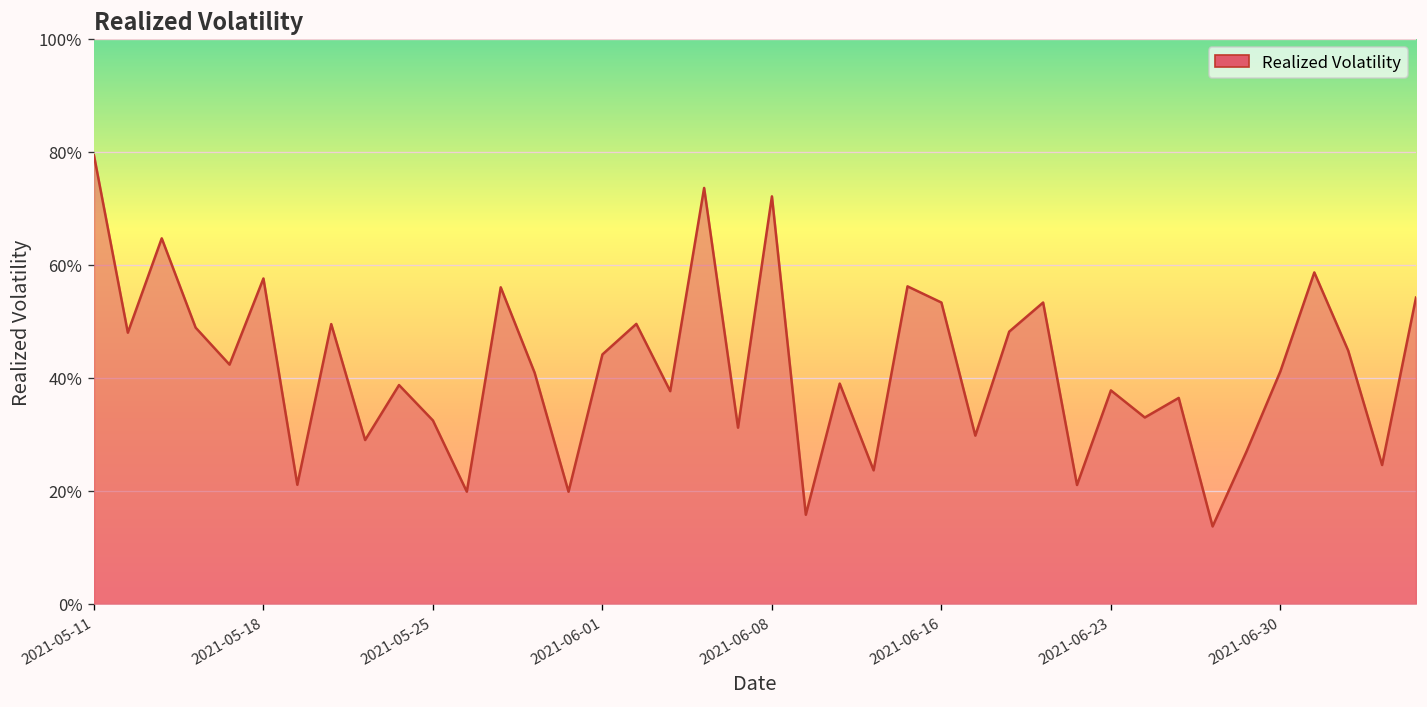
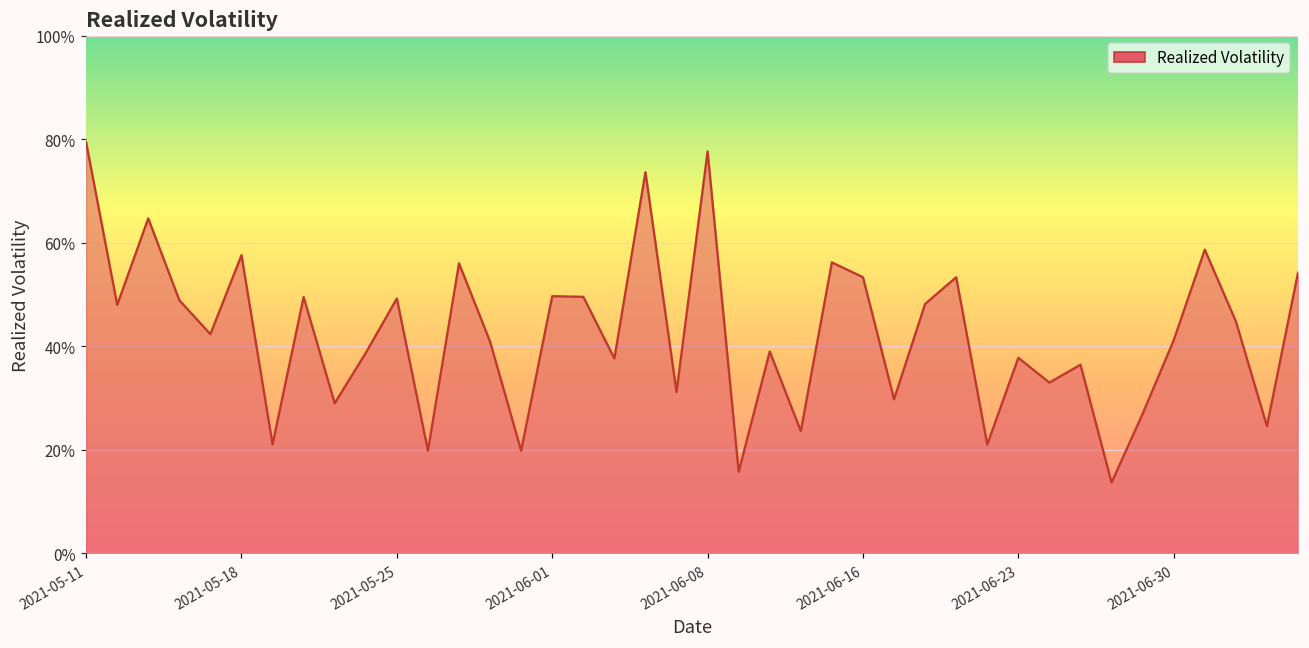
2021-05-25: 32% -> 49%
2021-06-01: 44% -> 50%
2021-06-08: 72% -> 78%
